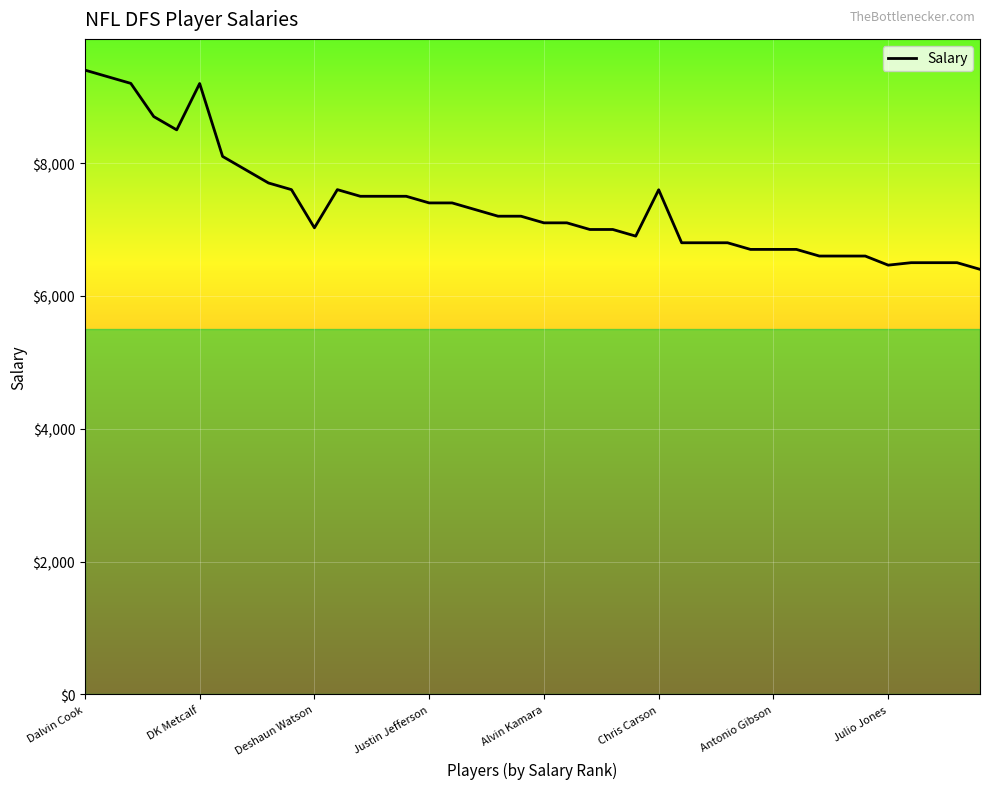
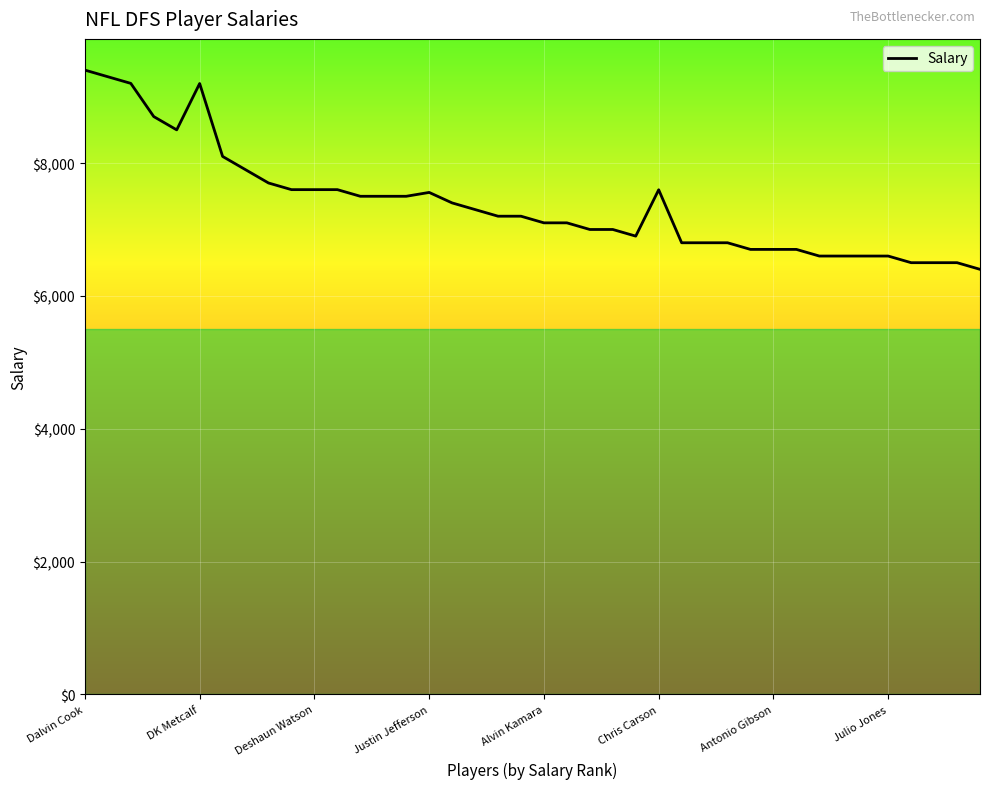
Deshaun Watson: $7,000 -> $7,600
Justin Jefferson: $7,400 -> $7,600
Julio Jones: $6,500 -> $6,600
